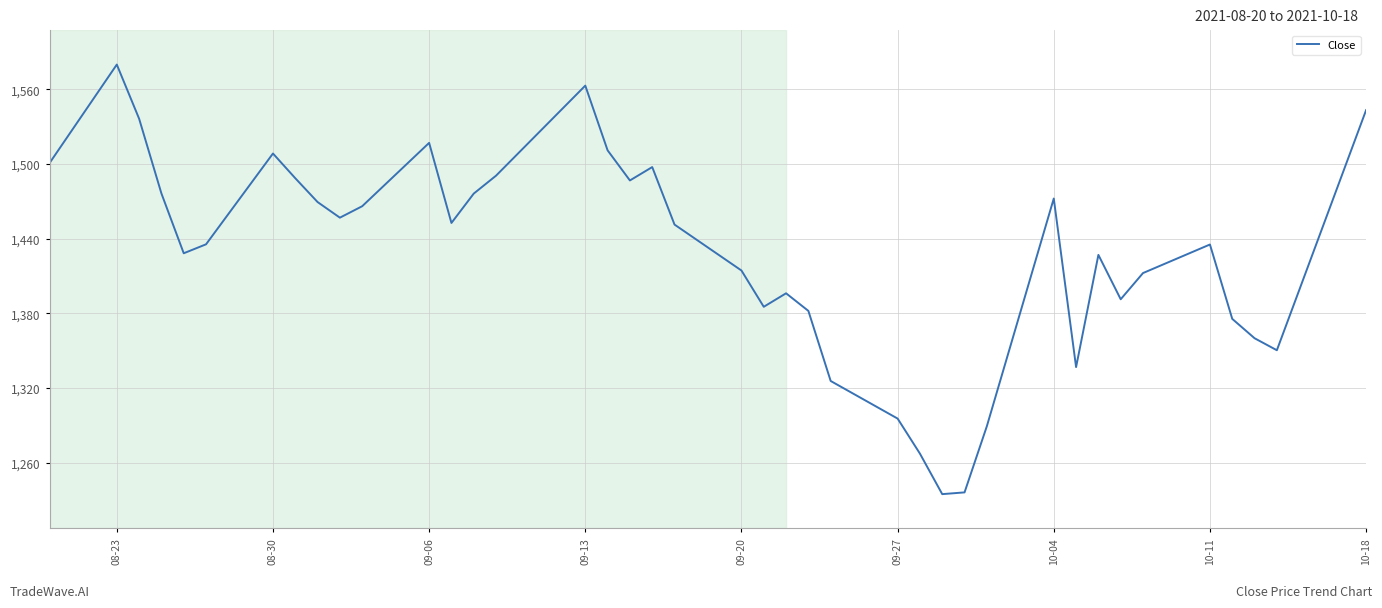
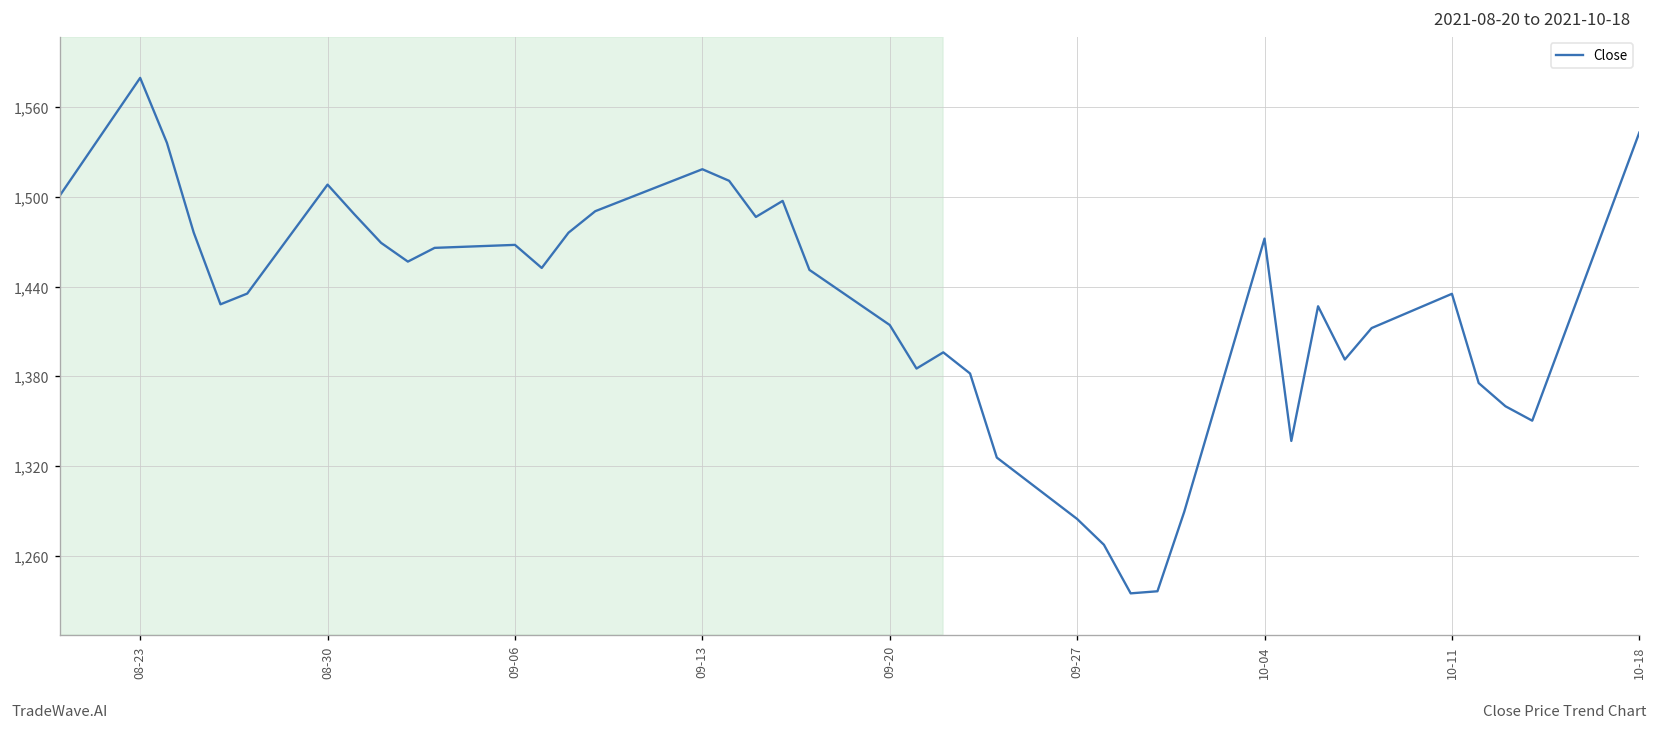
09-06: 1,517 -> 1,468
09-13: 1,563 -> 1,519
09-27: 1,295 -> 1,285
